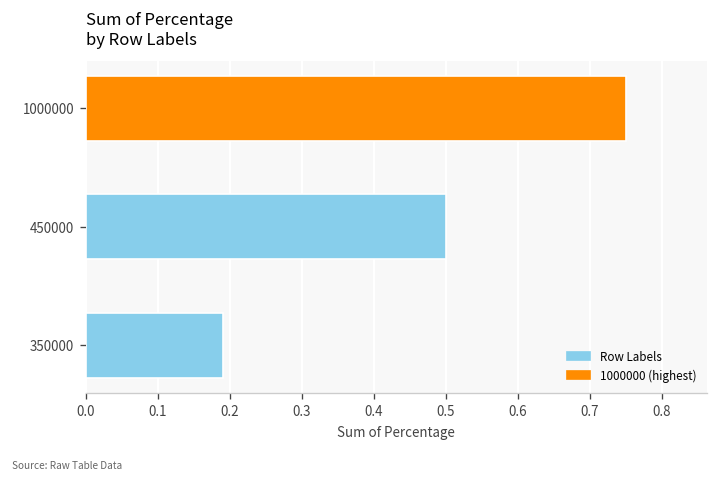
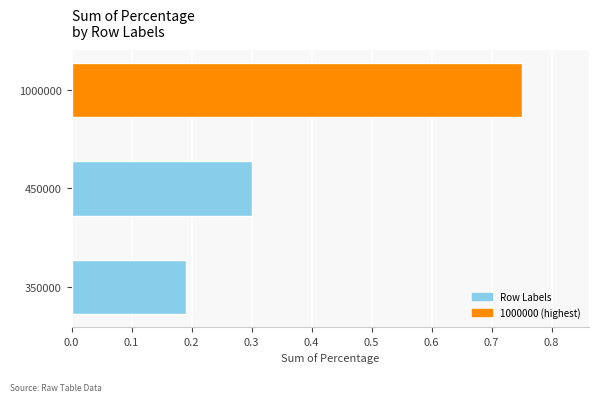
450000: 0.5 -> 0.3
